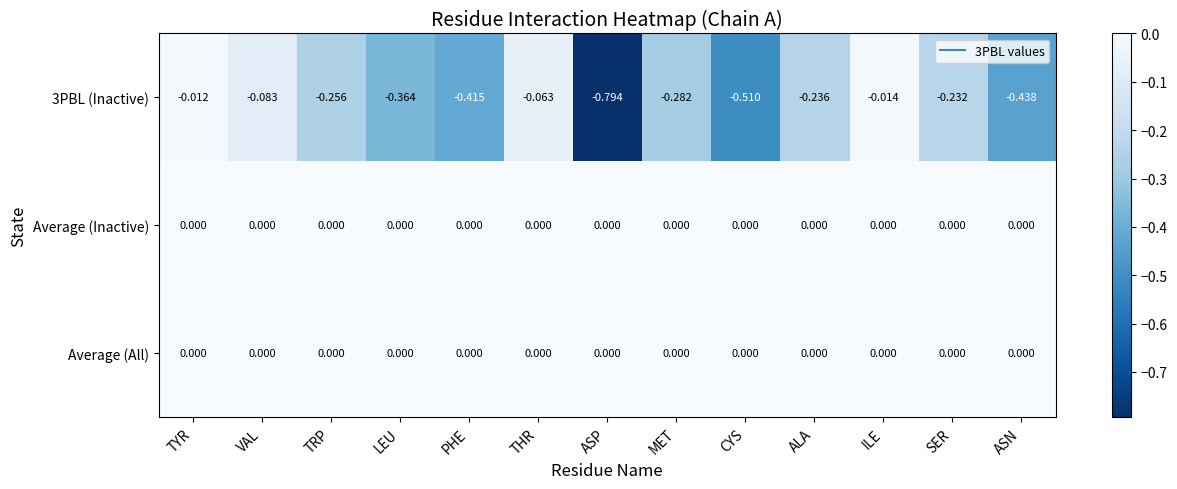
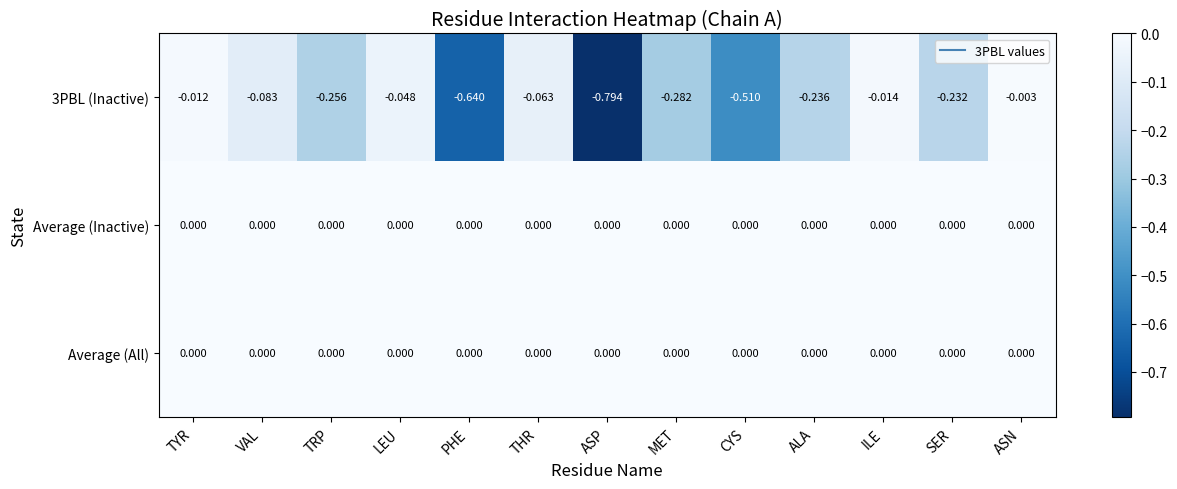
3PBL (Inactive), LEU: -0.364 -> -0.048
3PBL (Inactive), PHE: -0.415 -> -0.640
3PBL (Inactive), ASN: -0.438 -> -0.003
